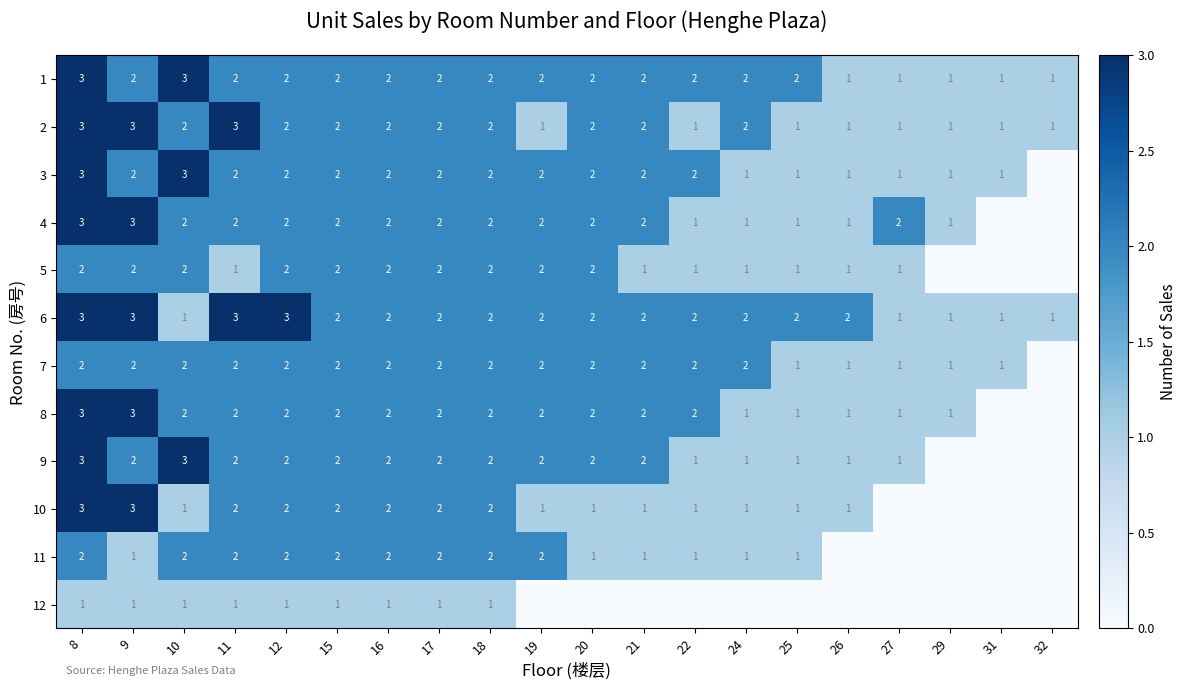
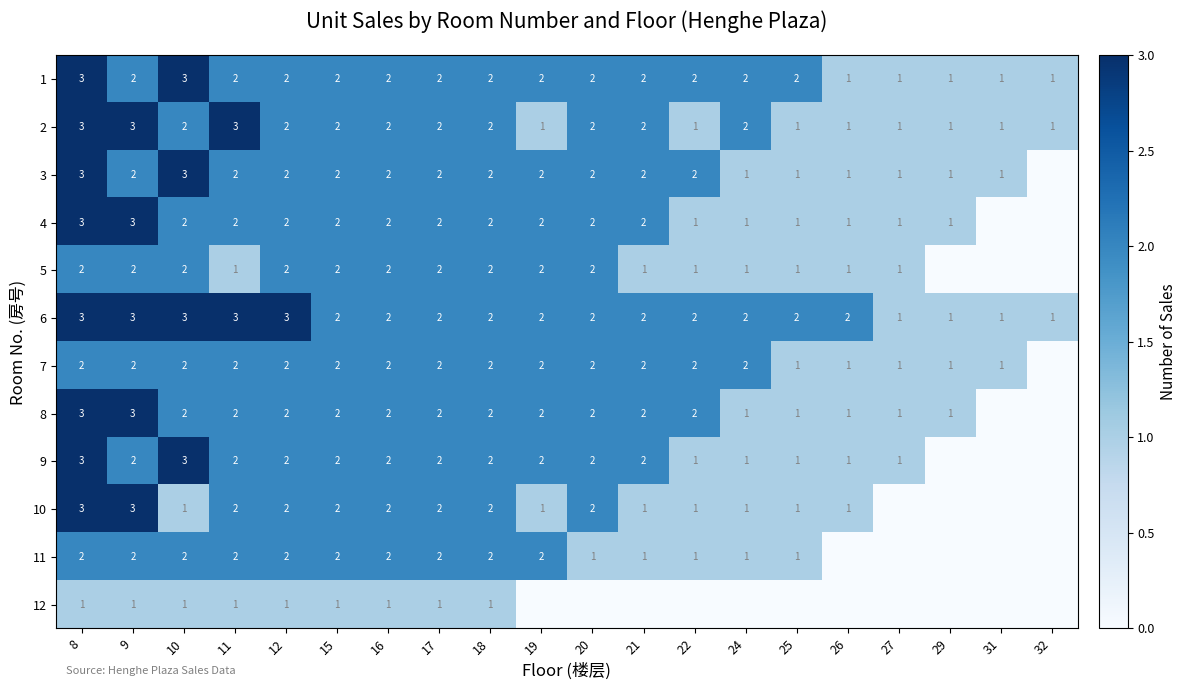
4, 27: 2 -> 1
6, 10: 1 -> 3
10, 20: 1 -> 2
11, 9: 1 -> 2
